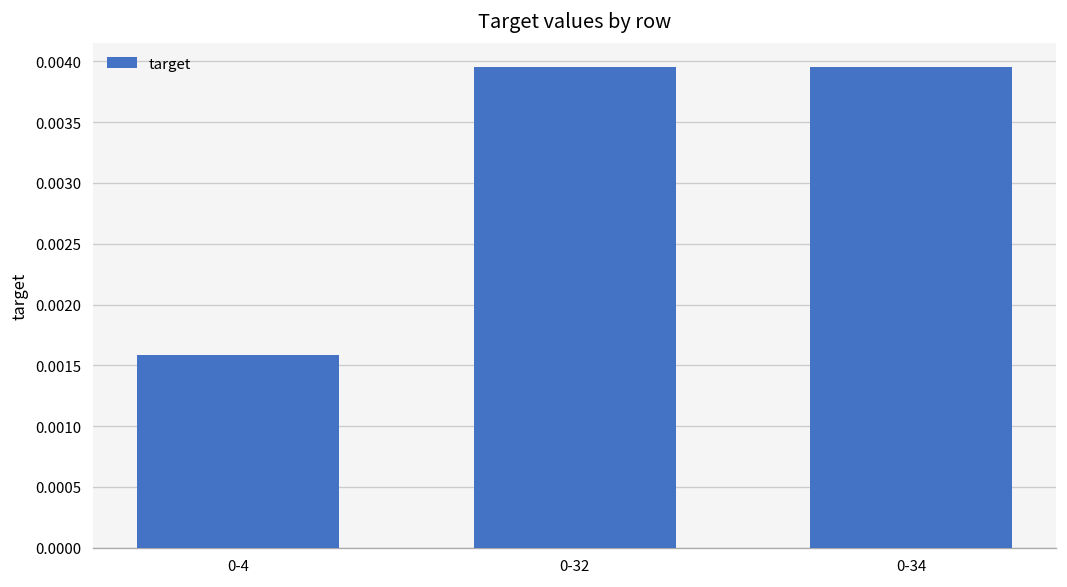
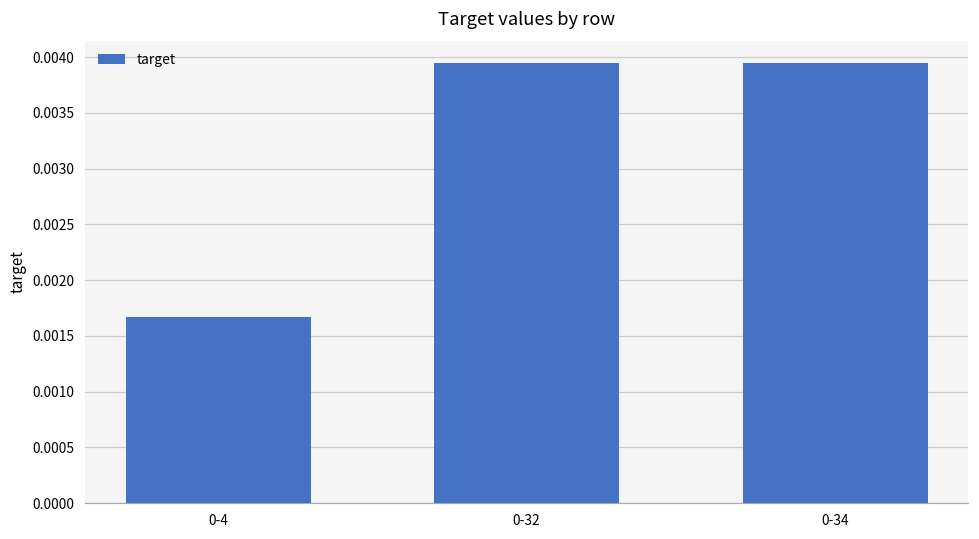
0-4: 0.00159 -> 0.00167
